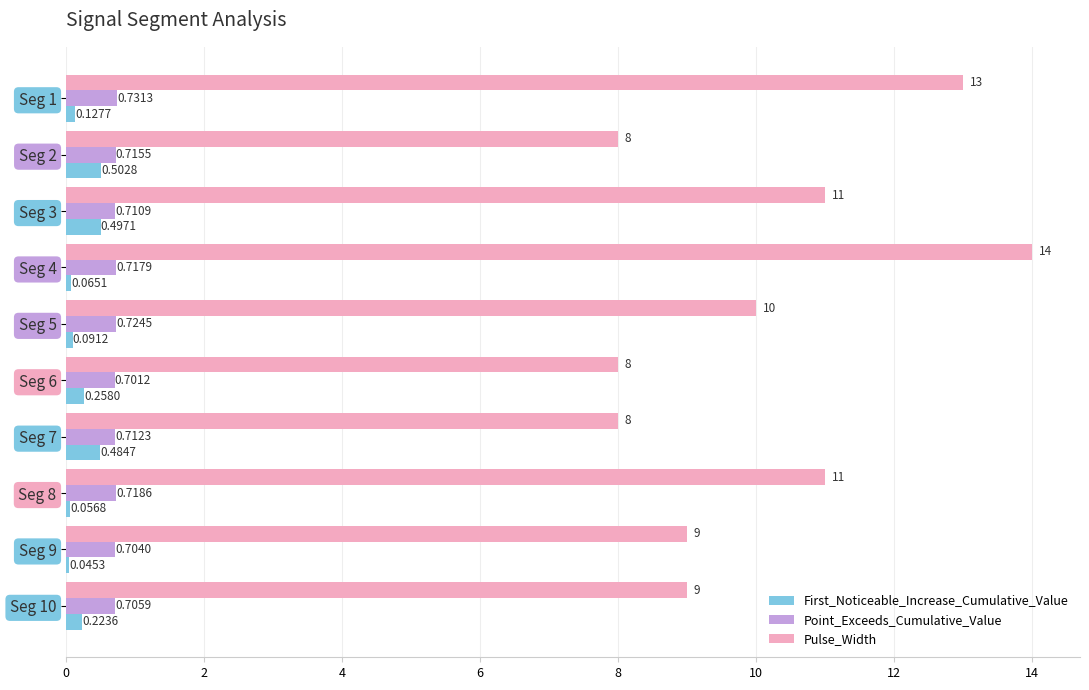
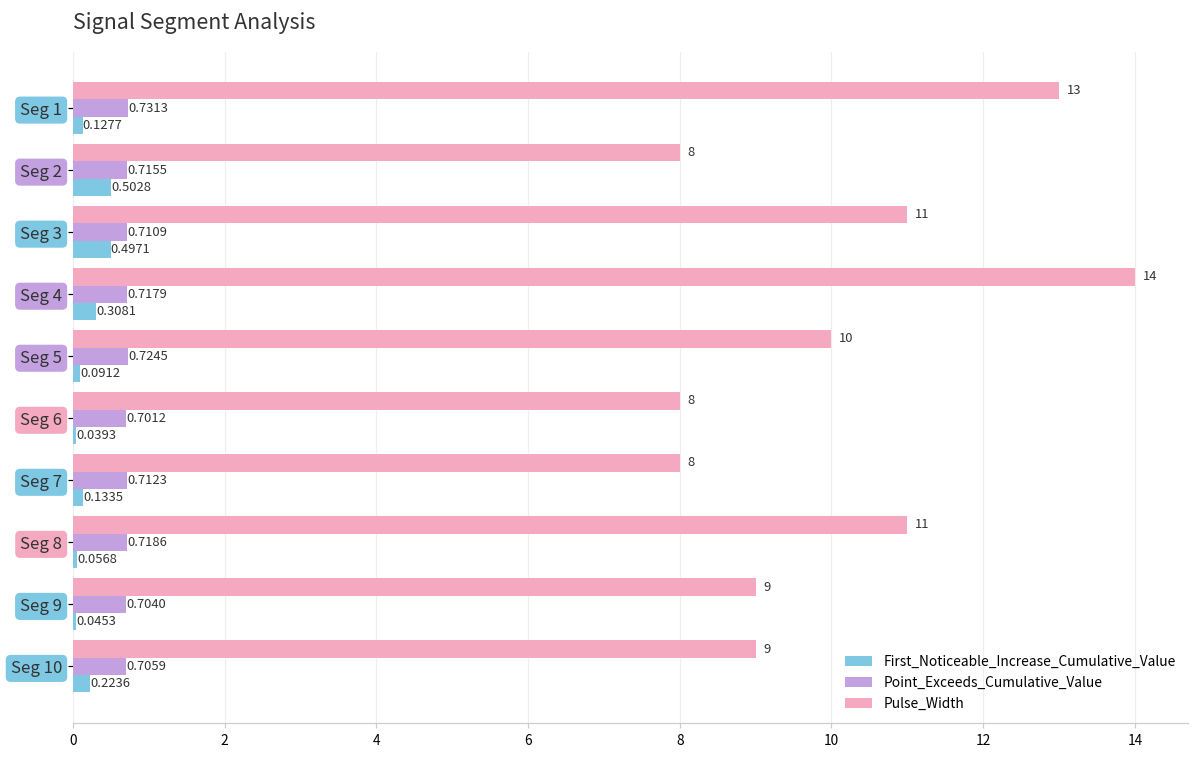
First_Noticeable_Increase_Cumulative_Value, Seg 4: 0.0651 -> 0.3081
First_Noticeable_Increase_Cumulative_Value, Seg 6: 0.2580 -> 0.0393
First_Noticeable_Increase_Cumulative_Value, Seg 7: 0.4847 -> 0.1335
